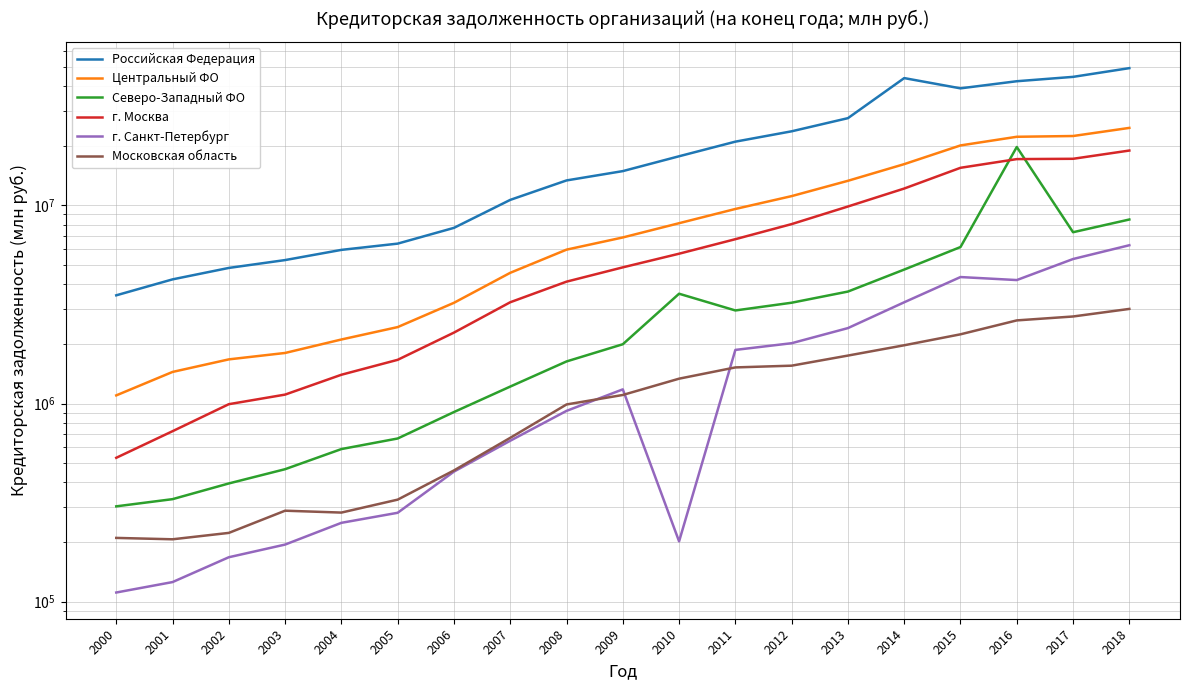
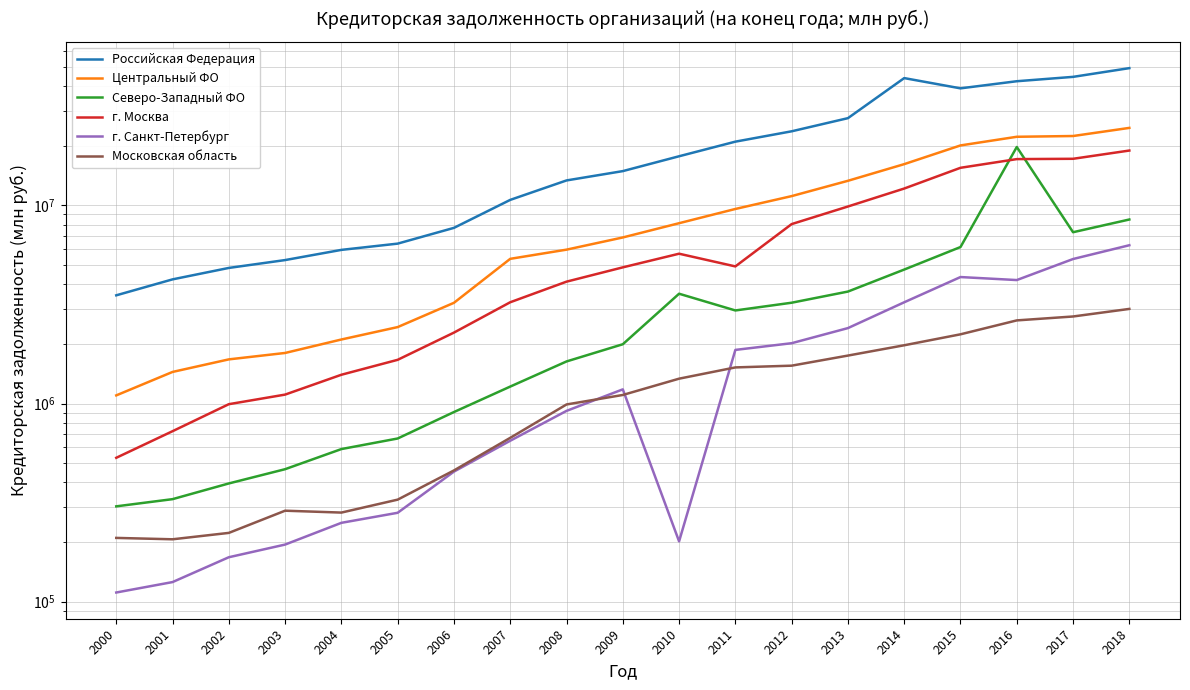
Центральный ФО, 2007: 4600000 -> 5400000
г. Москва, 2011: 6700000 -> 4900000
